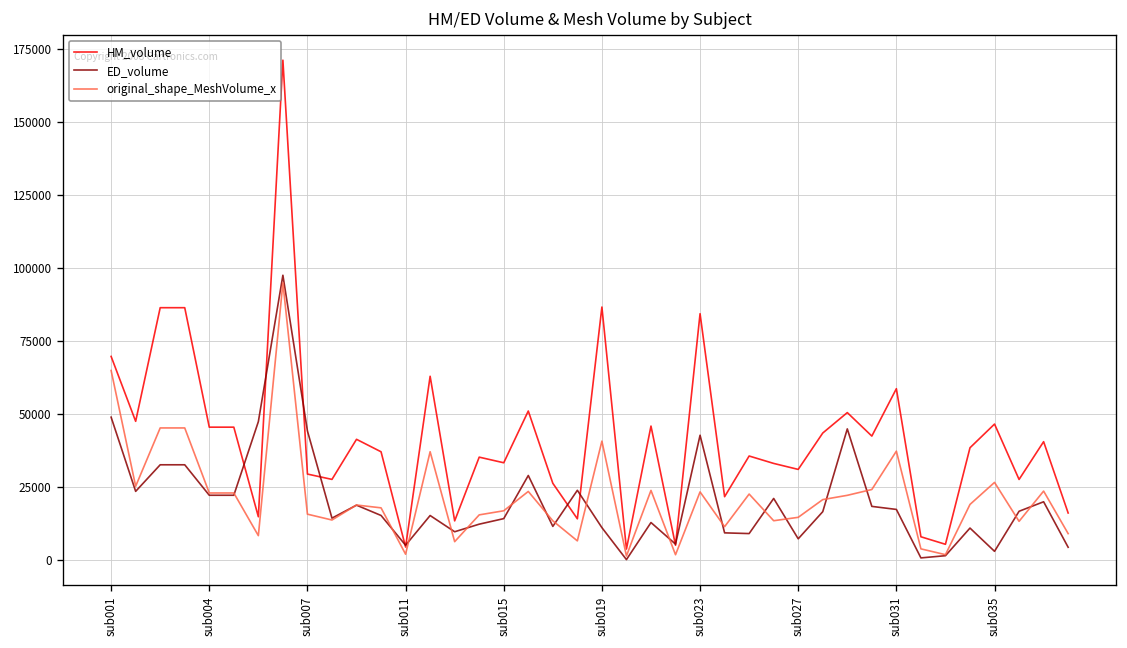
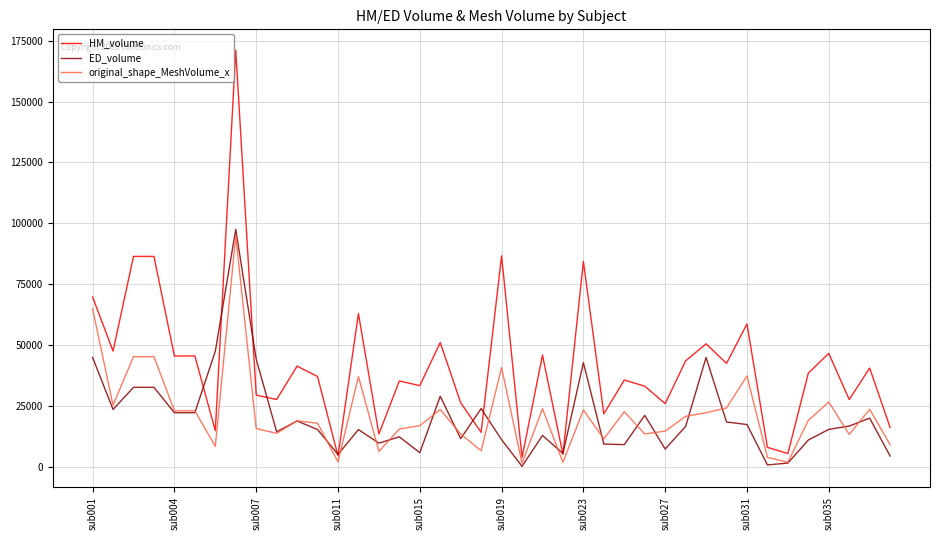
ED_volume, sub001: 49000 -> 45000
ED_volume, sub015: 14000 -> 6000
HM_volume, sub027: 31000 -> 26000
ED_volume, sub035: 3000 -> 15000
